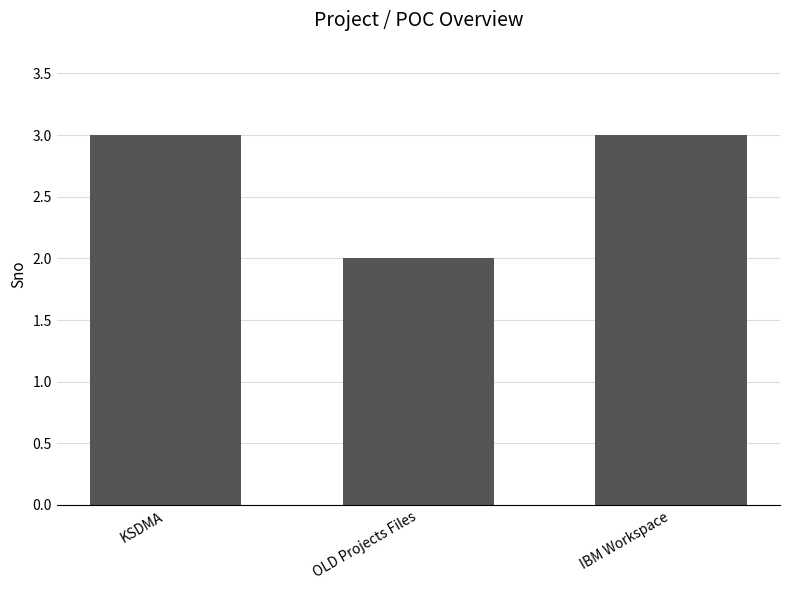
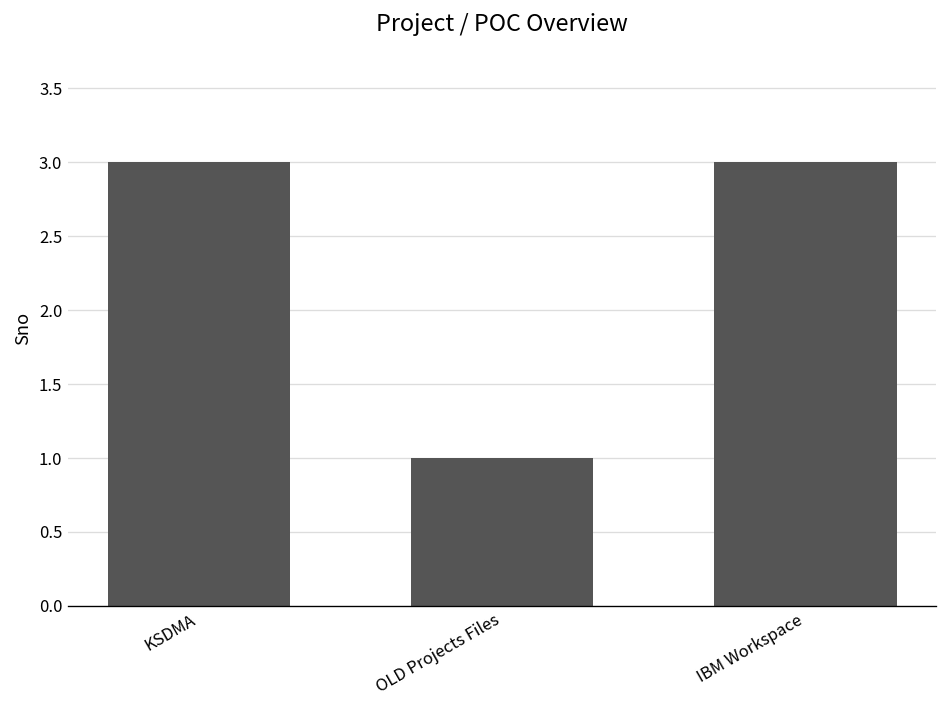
OLD Projects Files: 2 -> 1
